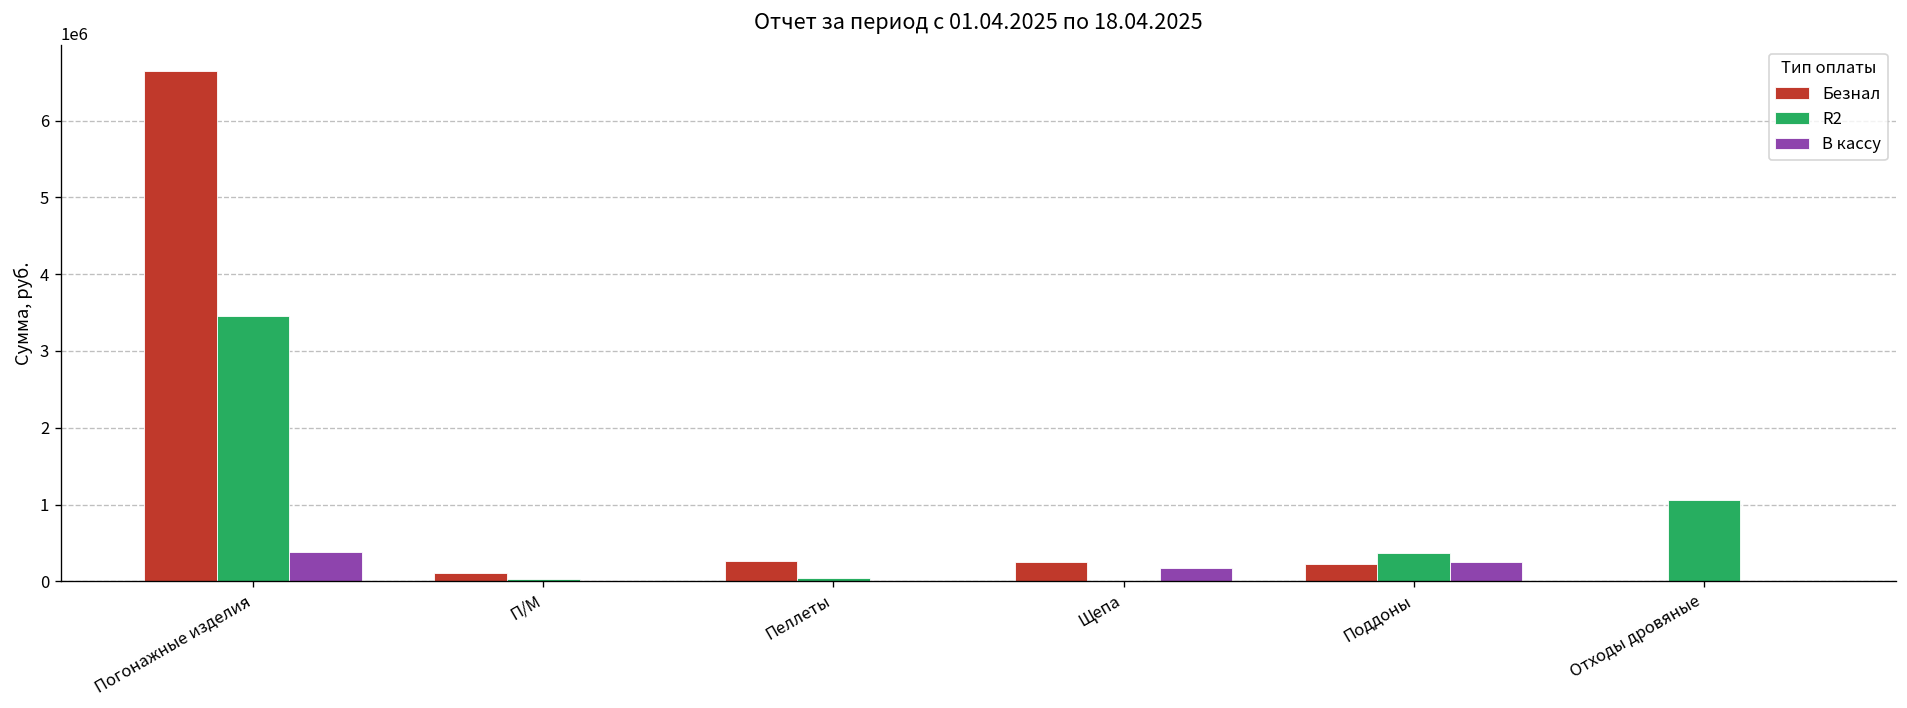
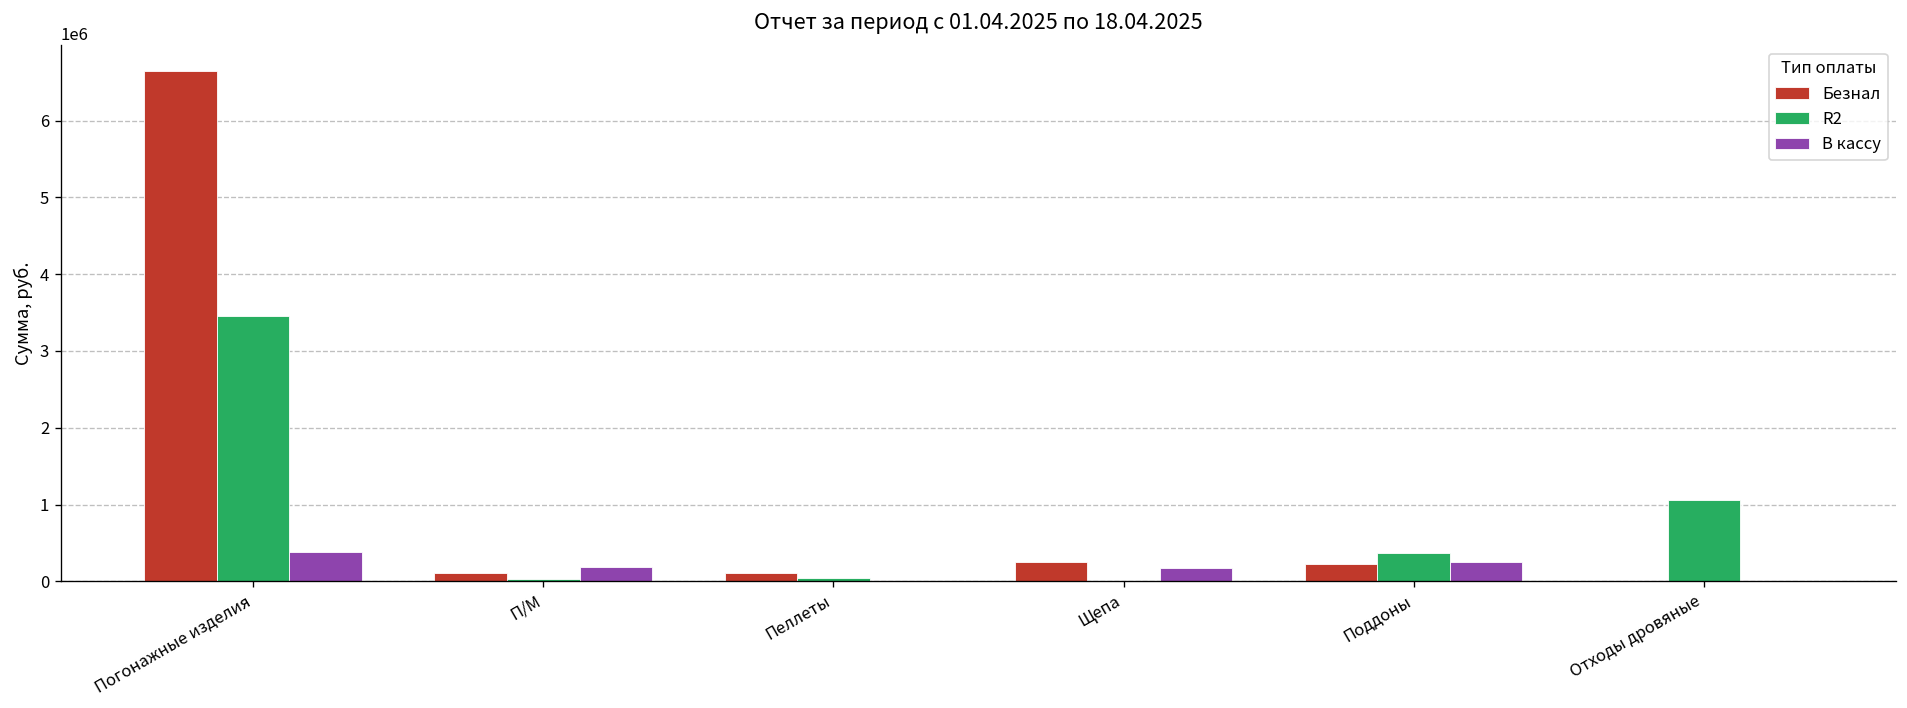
В кассу, П/М: 0 -> 200000
Безнал, Пеллеты: 300000 -> 100000
